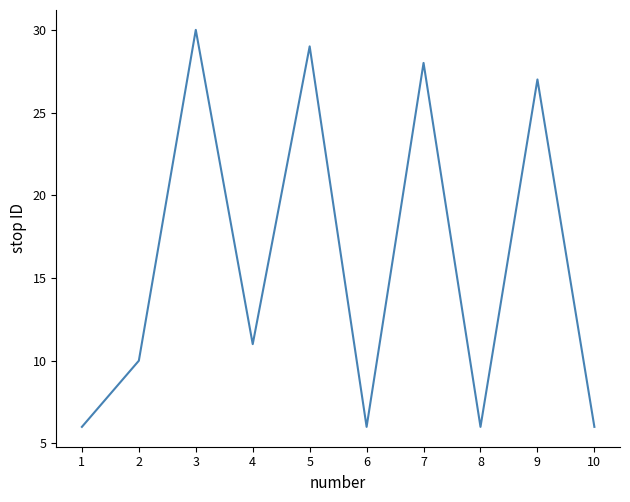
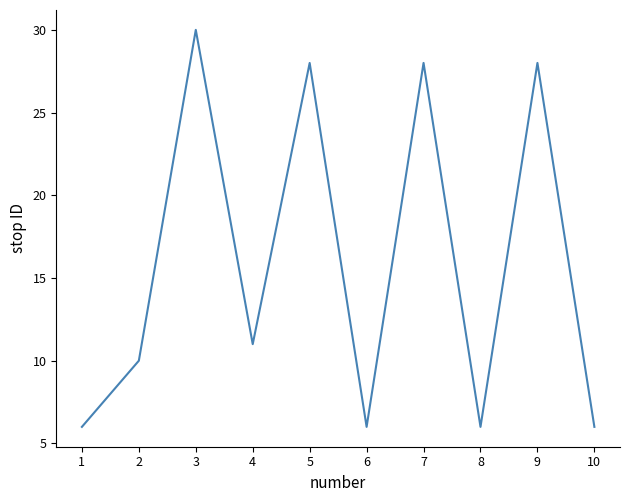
5: 29 -> 28
9: 27 -> 28
